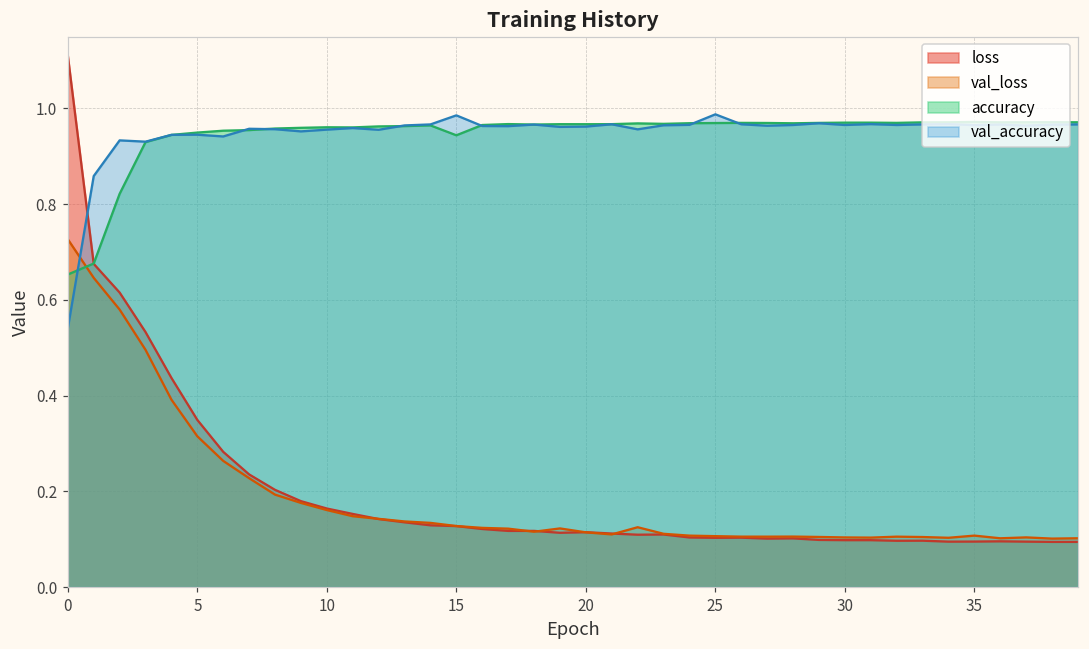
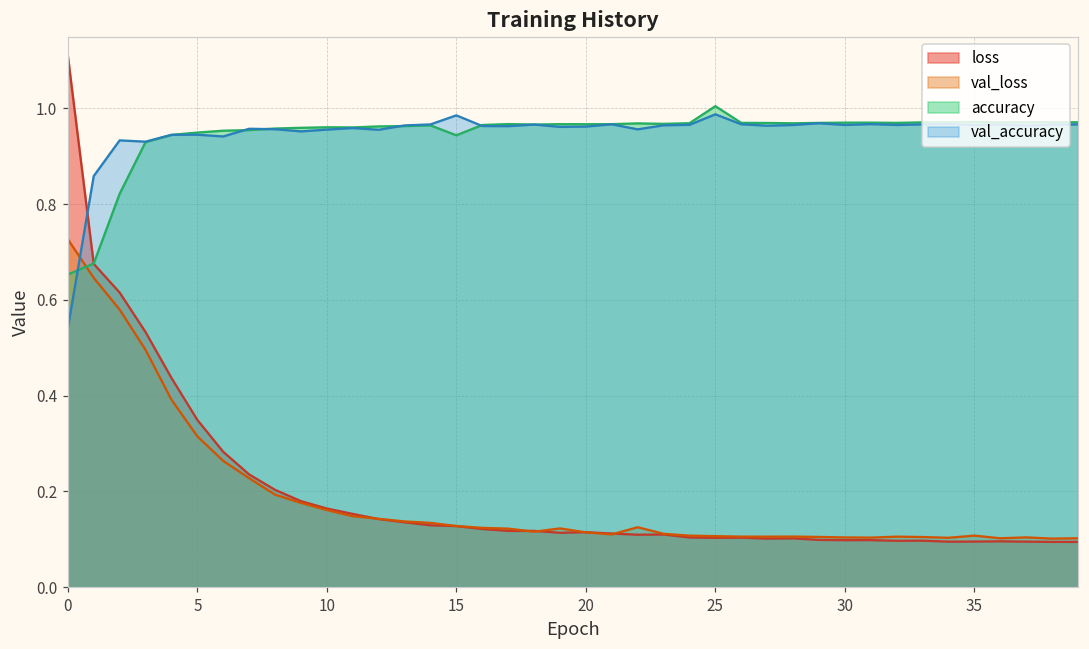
accuracy, 25: 0.97 -> 1.00
